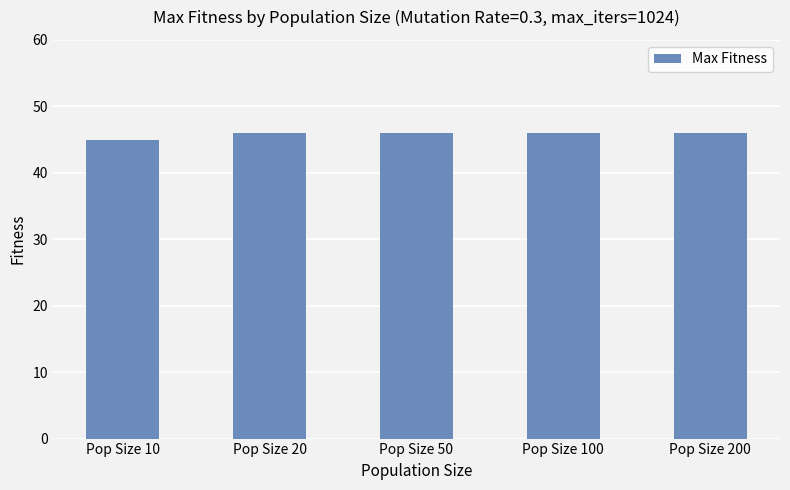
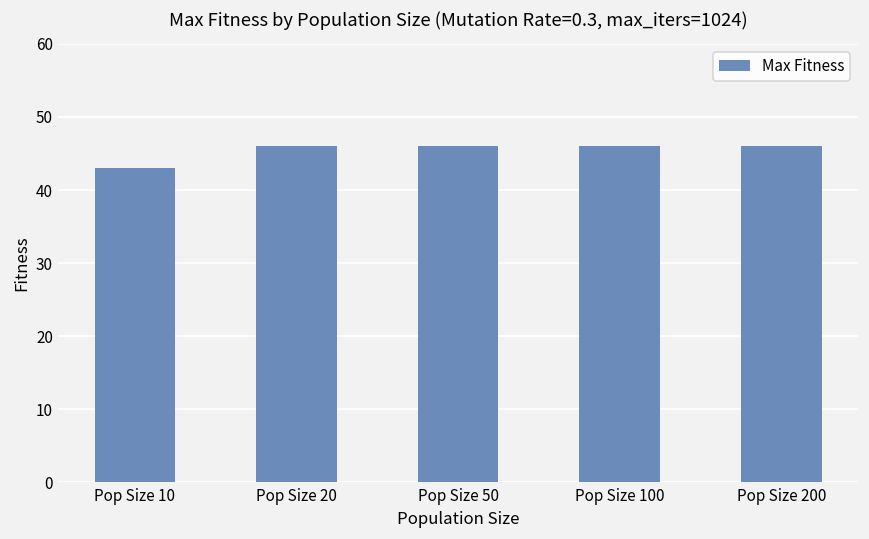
Pop Size 10: 45 -> 43
